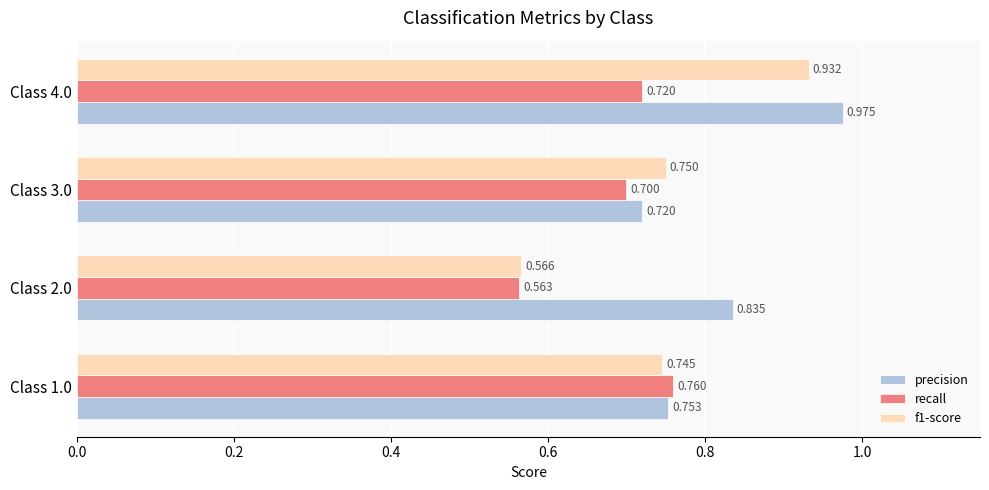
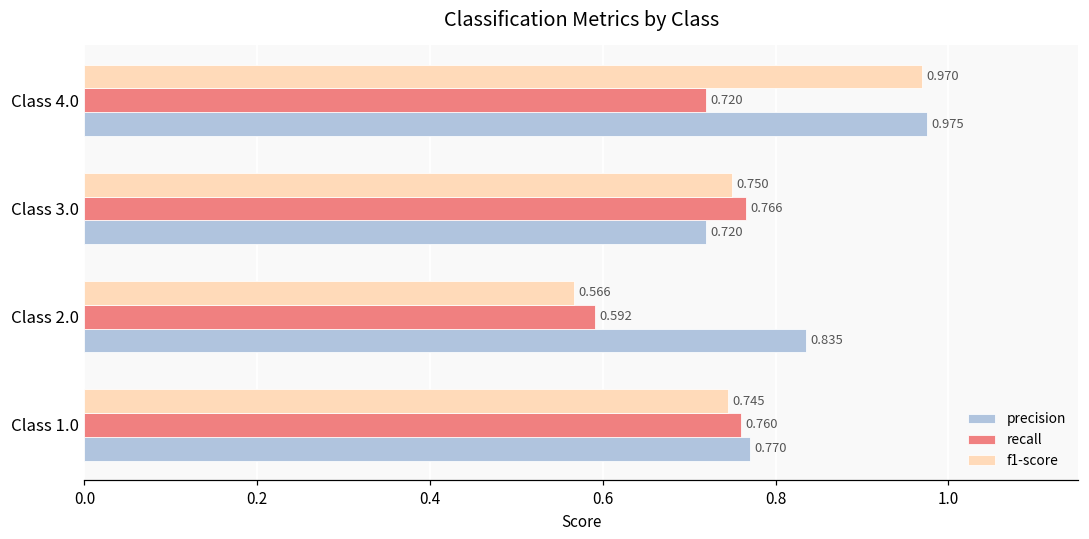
f1-score, Class 4.0: 0.932 -> 0.970
recall, Class 3.0: 0.700 -> 0.766
recall, Class 2.0: 0.563 -> 0.592
precision, Class 1.0: 0.753 -> 0.770
